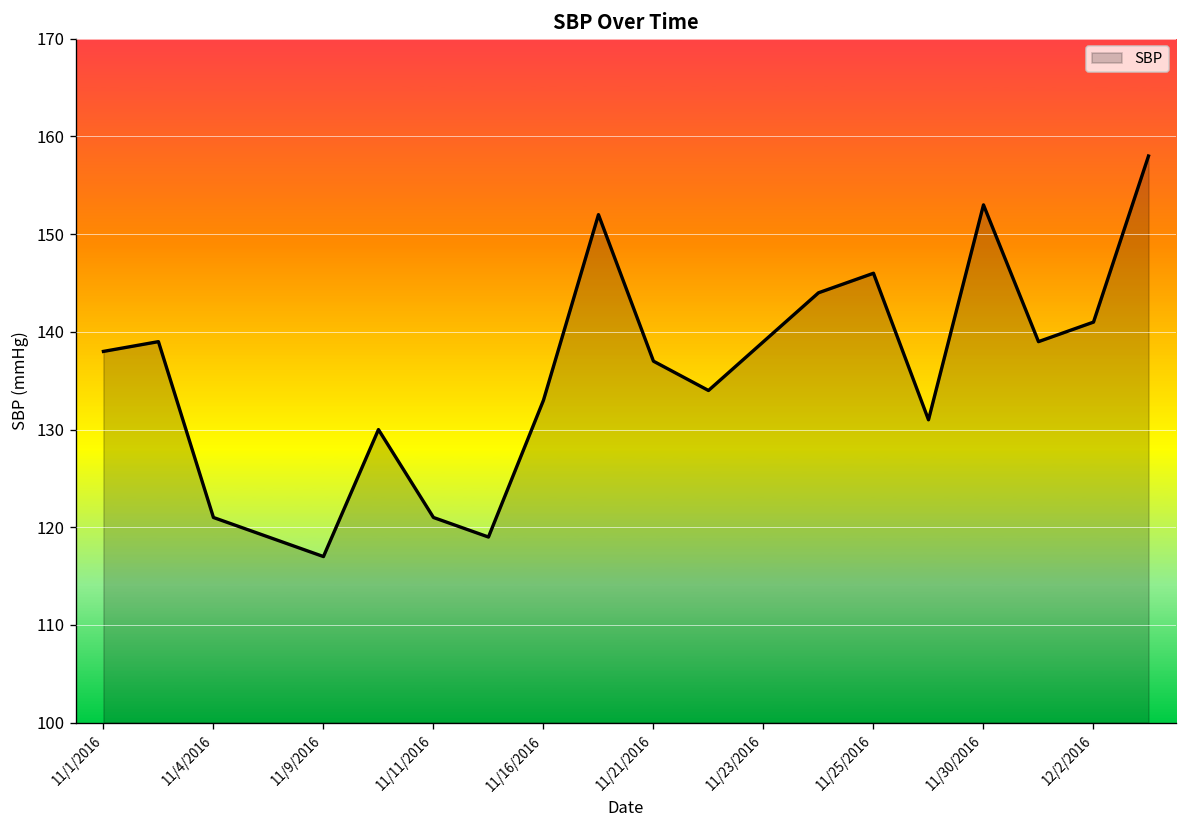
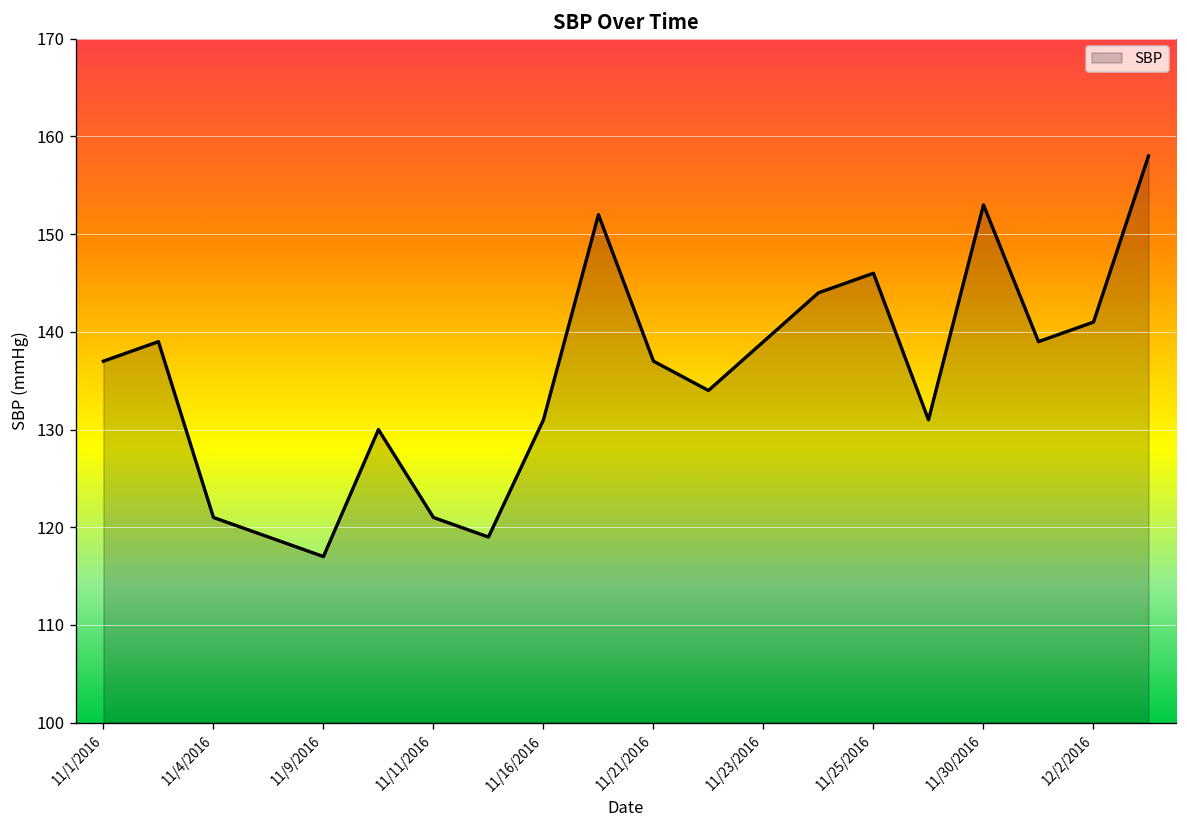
11/1/2016: 138 -> 137
11/16/2016: 133 -> 131
